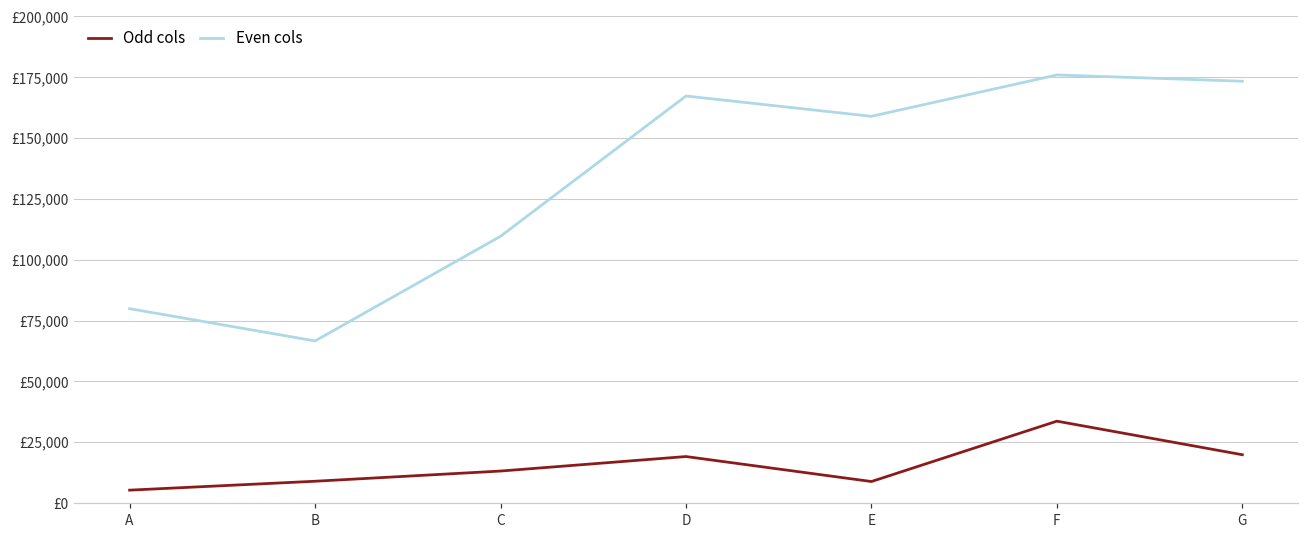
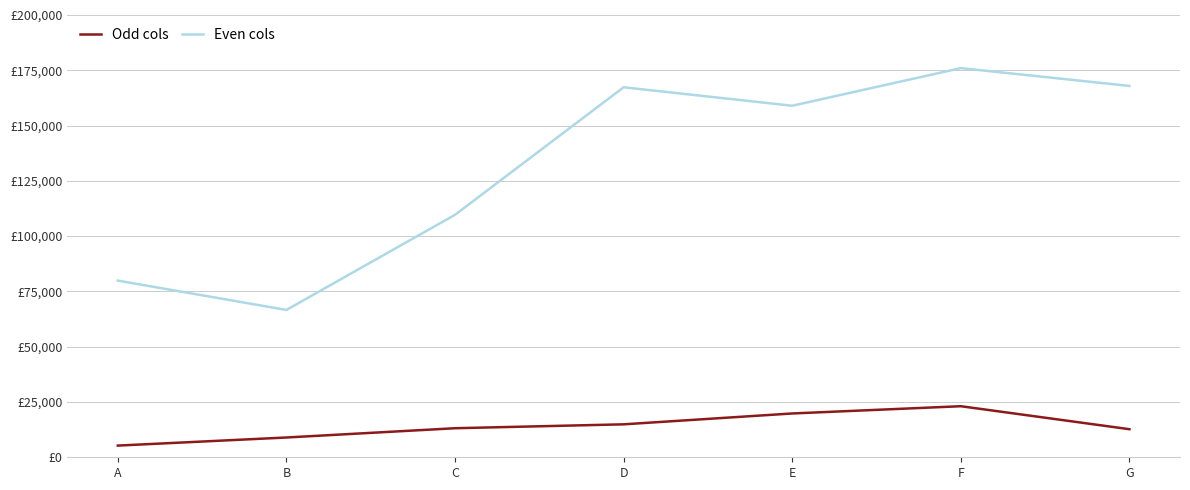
Odd cols, D: £19,000 -> £15,000
Odd cols, E: £9,000 -> £20,000
Odd cols, F: £34,000 -> £23,000
Odd cols, G: £20,000 -> £13,000
Even cols, G: £173,000 -> £168,000
